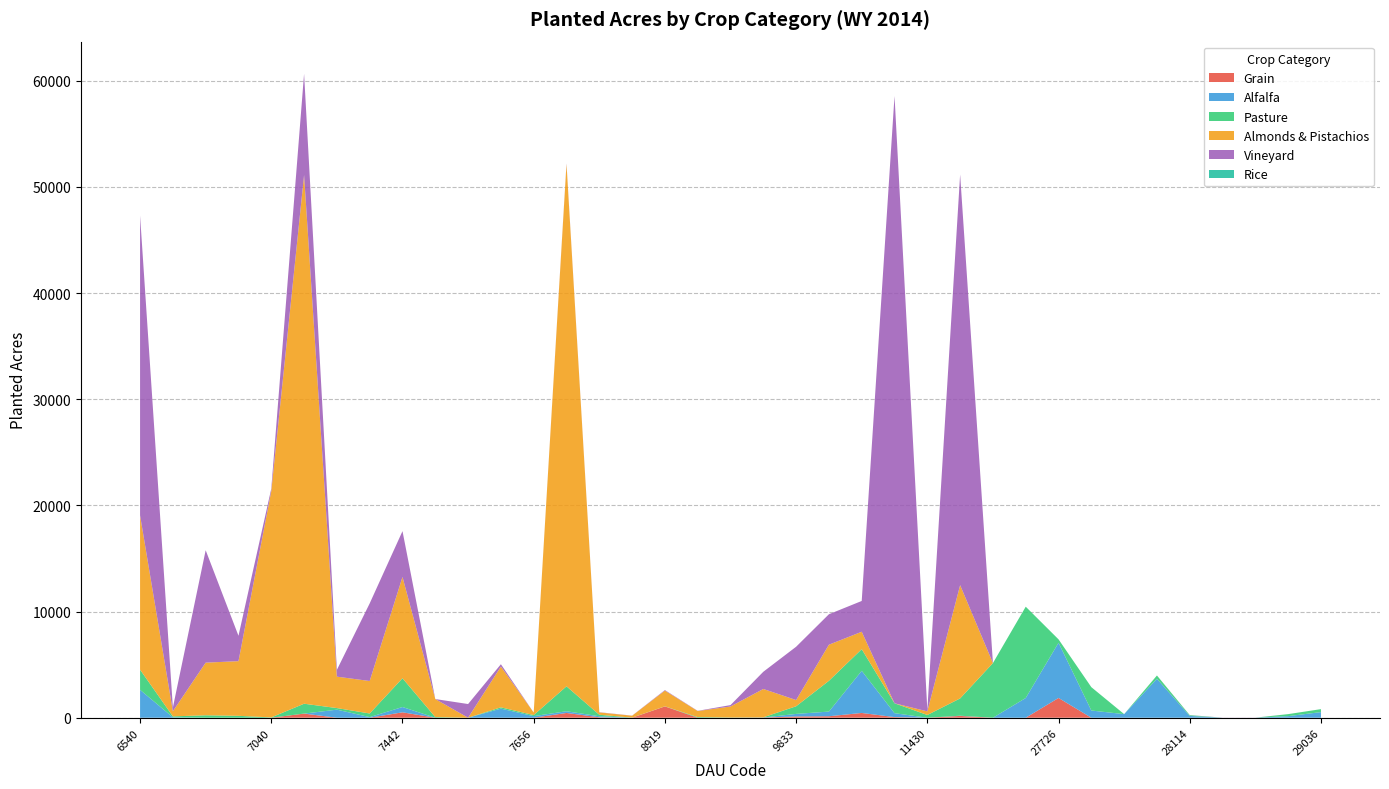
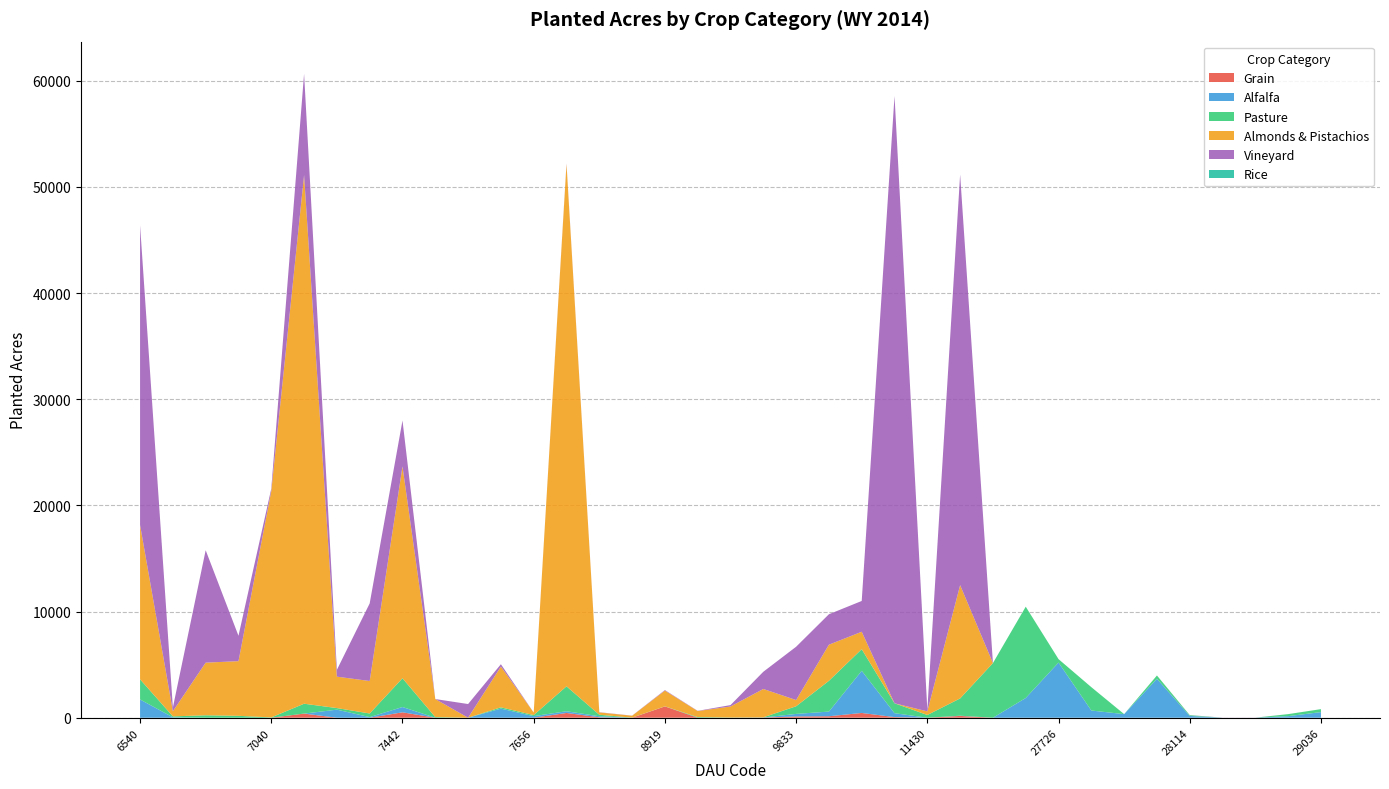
Alfalfa, 6540: 2600 -> 1700
Almonds & Pistachios, 7442: 9500 -> 20000
Grain, 27726: 1900 -> 0
